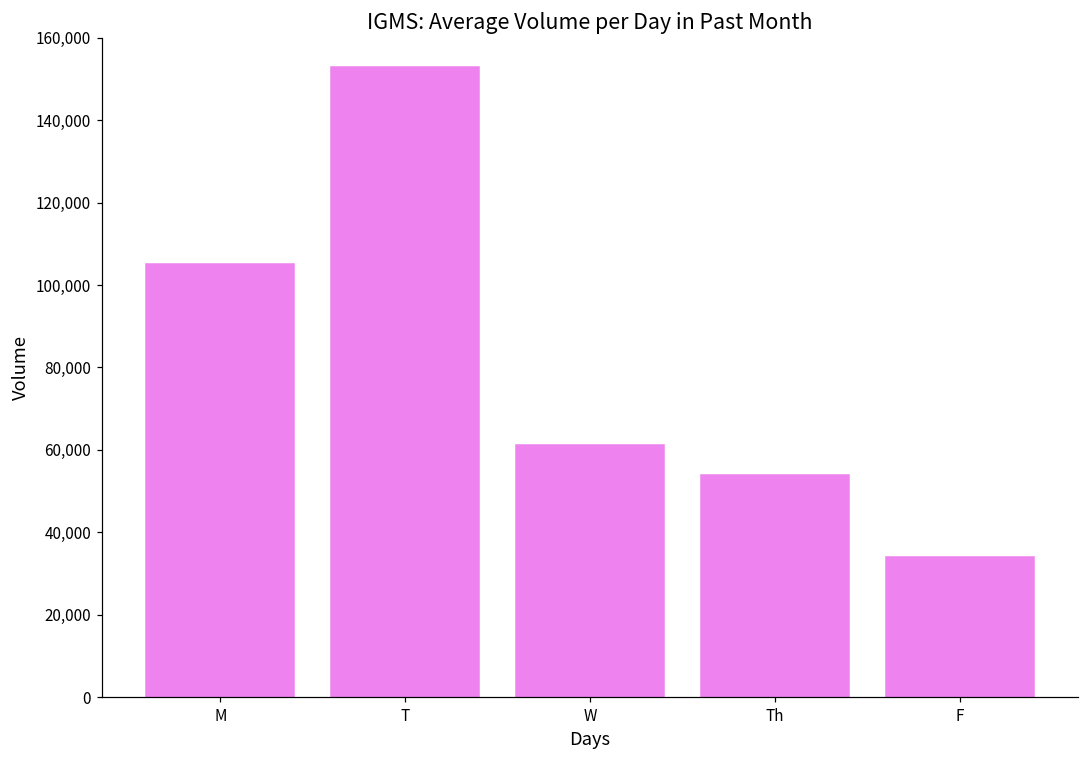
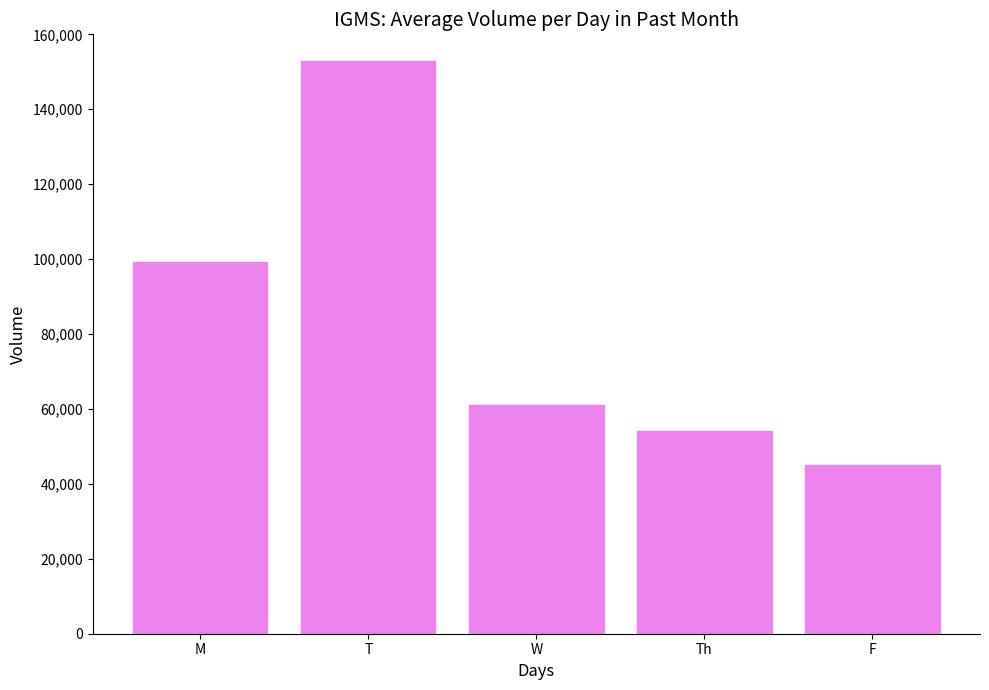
M: 105,000 -> 99,000
F: 34,000 -> 45,000
